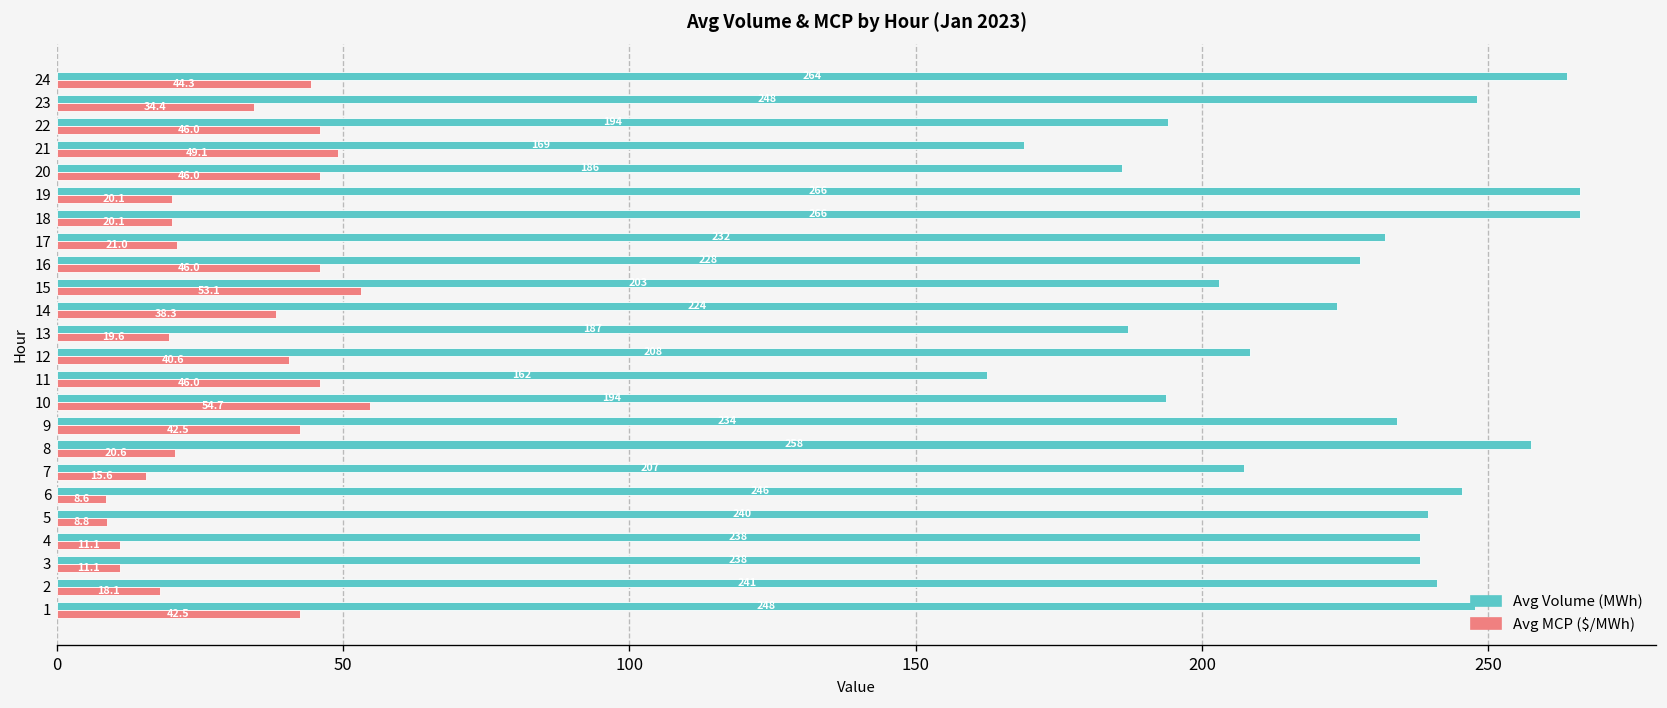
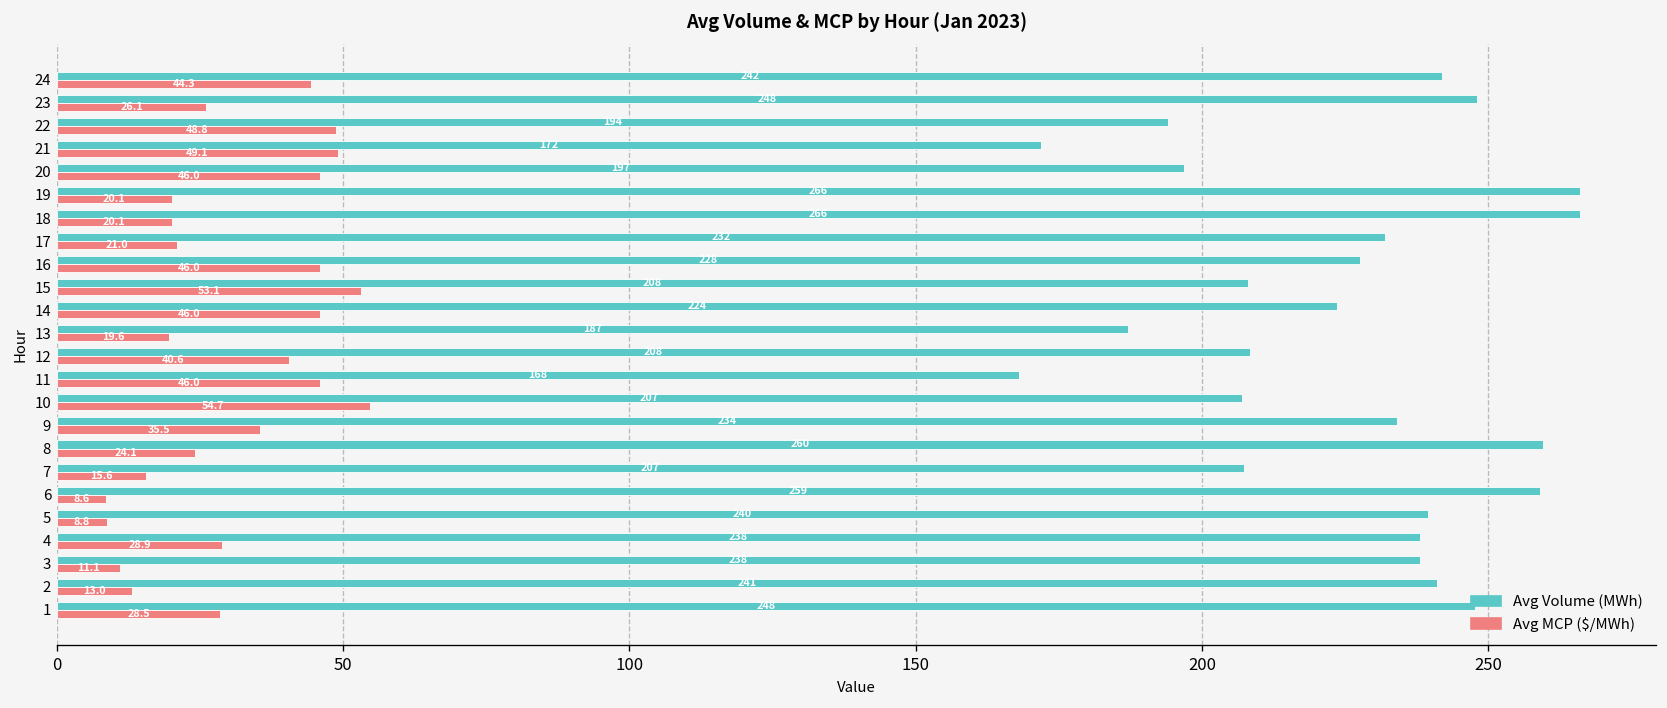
Avg Volume (MWh), 24: 264 -> 242
Avg MCP ($/MWh), 23: 34.4 -> 26.1
Avg MCP ($/MWh), 22: 46.0 -> 48.8
Avg Volume (MWh), 21: 169 -> 172
Avg Volume (MWh), 20: 186 -> 197
Avg Volume (MWh), 15: 203 -> 208
Avg MCP ($/MWh), 14: 38.3 -> 46.0
Avg Volume (MWh), 11: 163 -> 168
Avg Volume (MWh), 10: 194 -> 207
Avg MCP ($/MWh), 9: 42.5 -> 35.5
Avg Volume (MWh), 8: 258 -> 260
Avg MCP ($/MWh), 8: 20.6 -> 24.1
Avg Volume (MWh), 6: 246 -> 259
Avg MCP ($/MWh), 4: 11.1 -> 28.9
Avg MCP ($/MWh), 2: 18.1 -> 13.0
Avg MCP ($/MWh), 1: 42.5 -> 28.5
